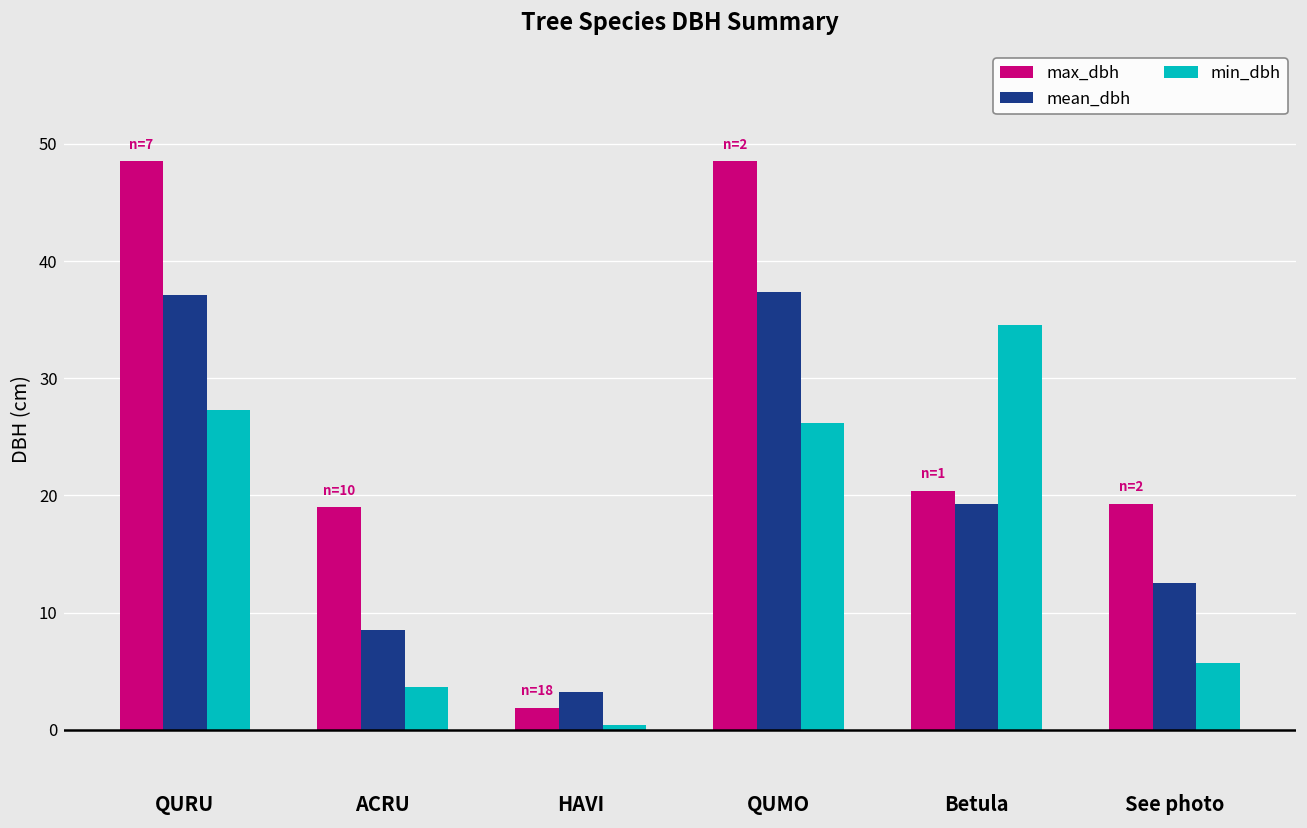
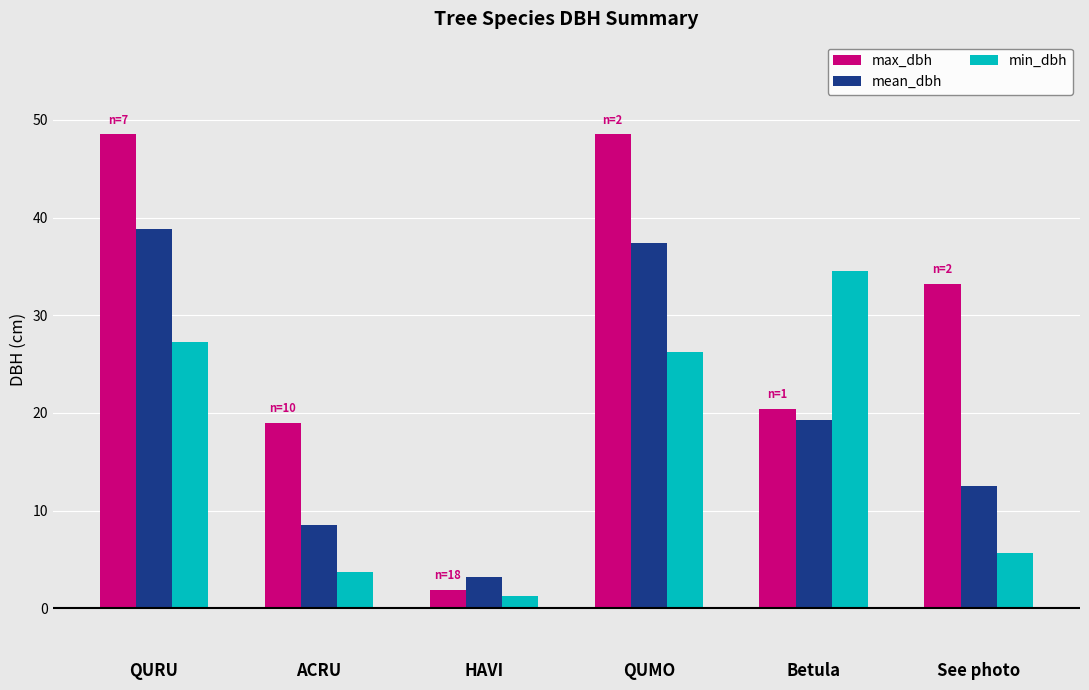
mean_dbh, QURU: 37 -> 39
min_dbh, HAVI: 0 -> 1
max_dbh, See photo: 19 -> 33
